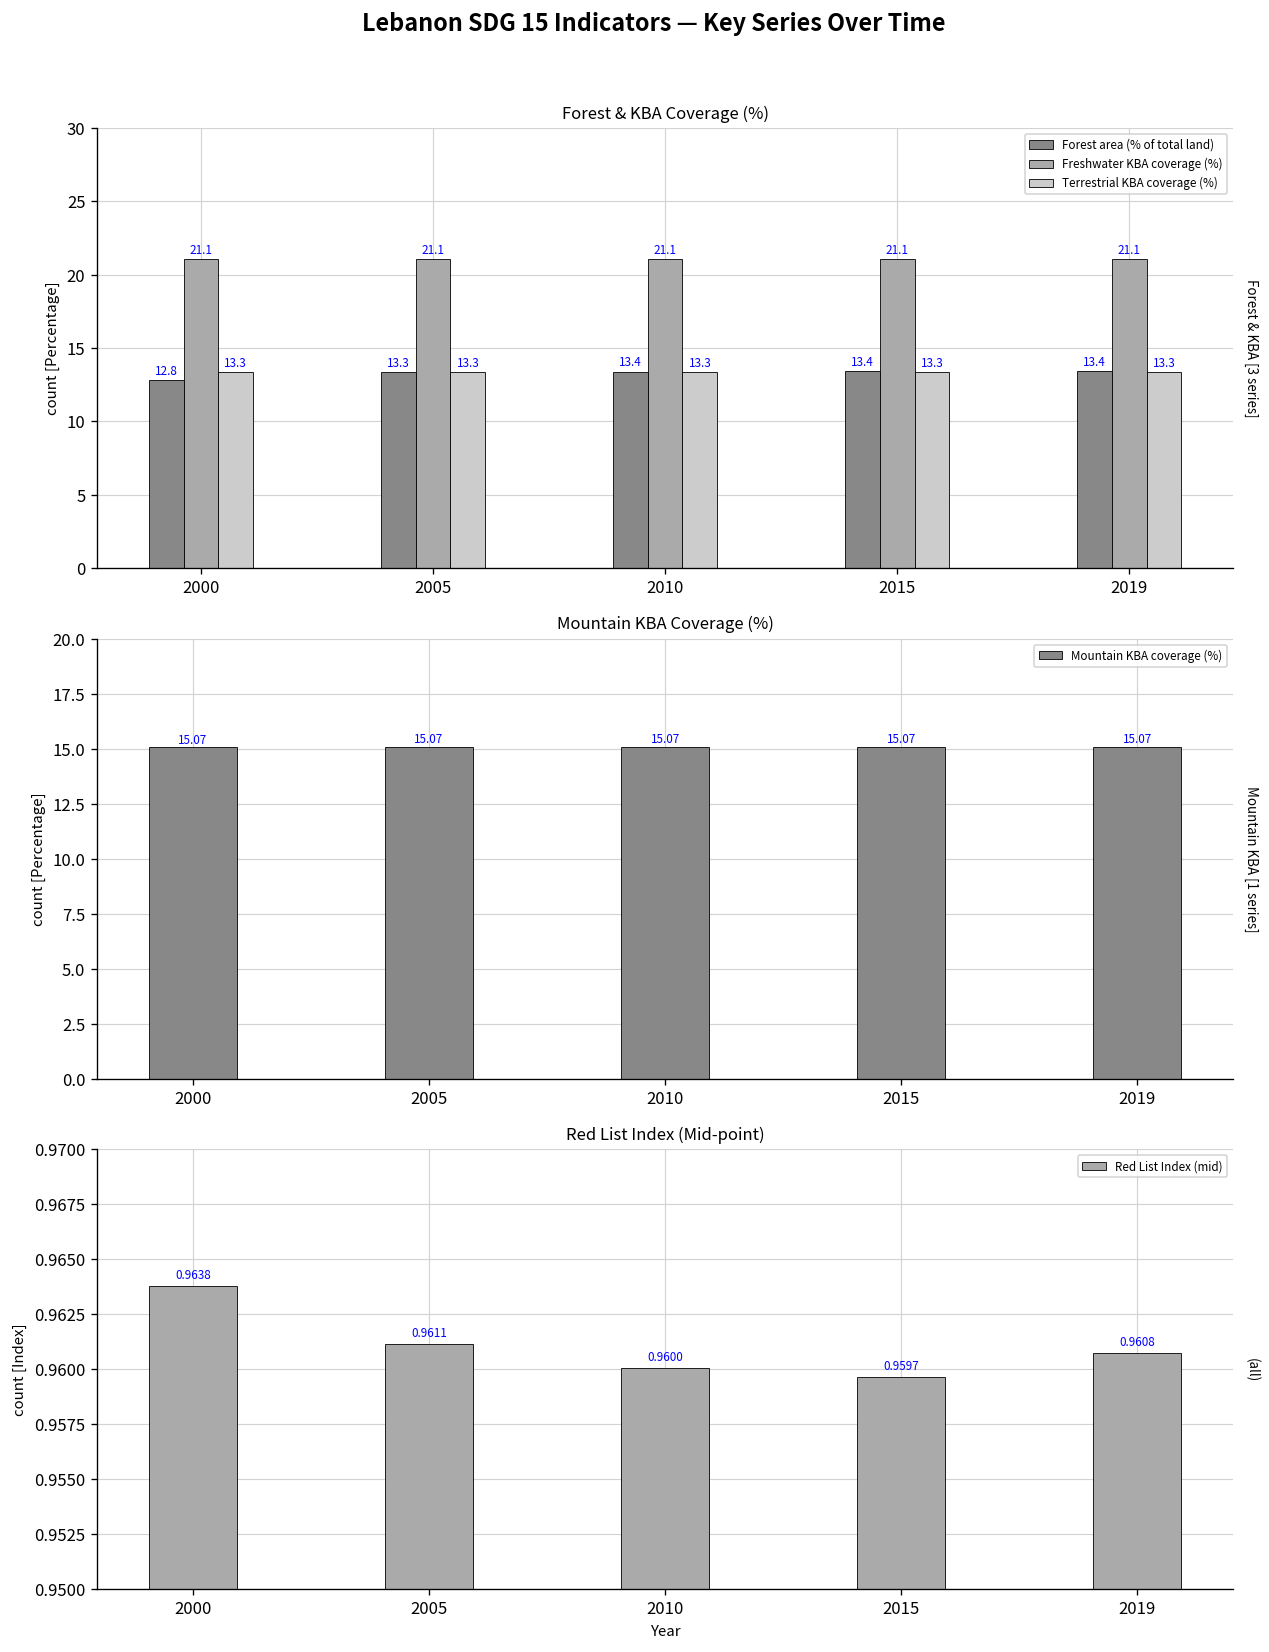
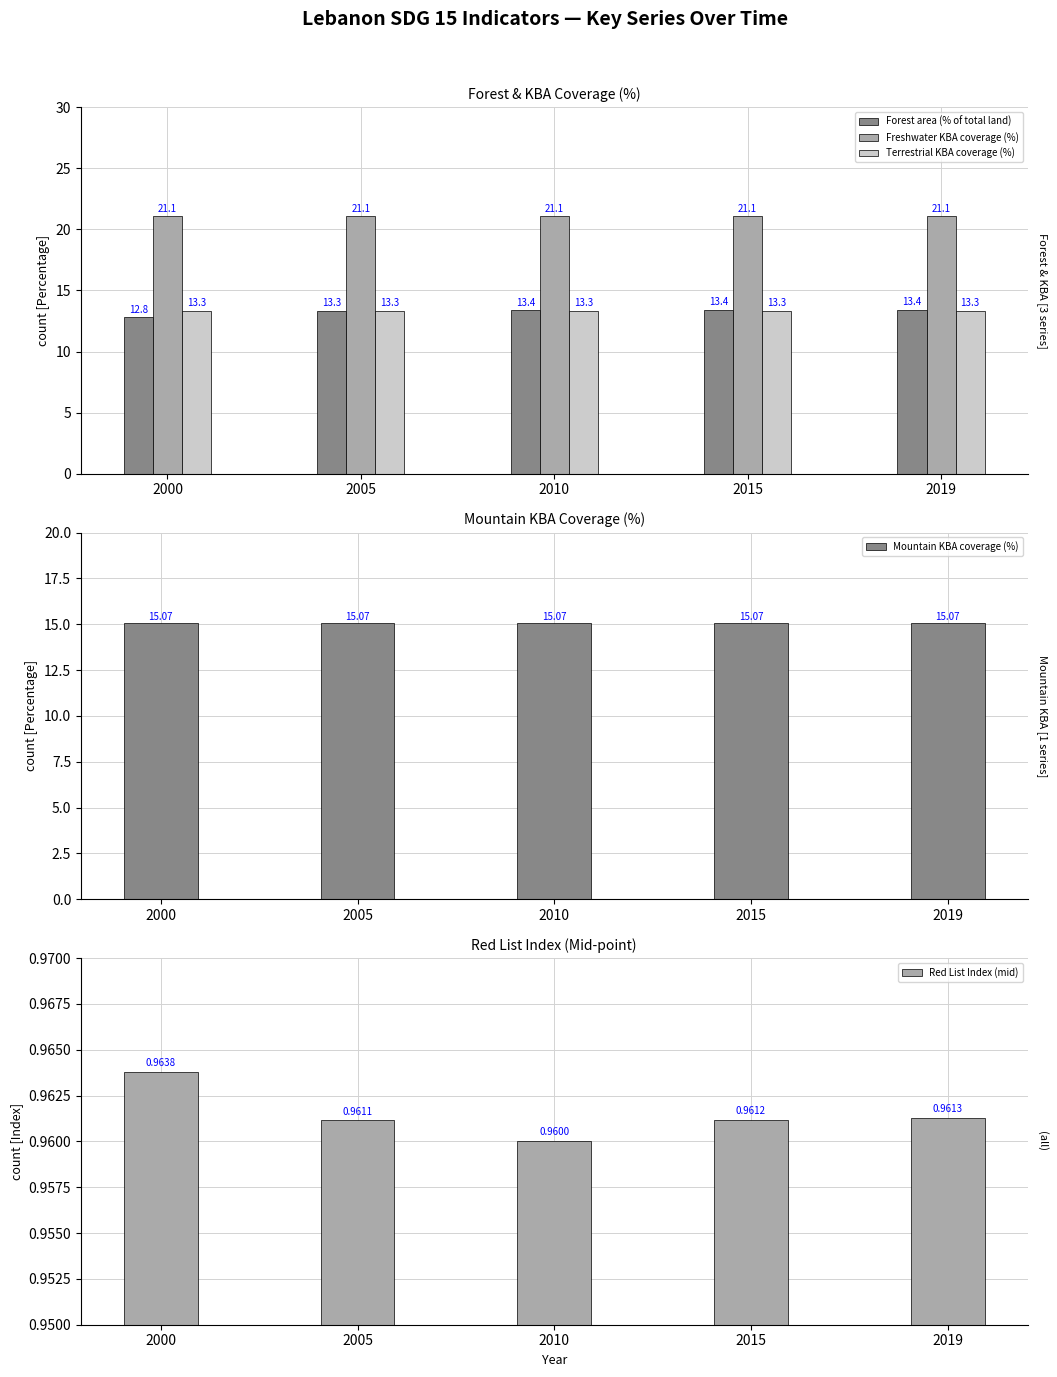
Red List Index (Mid-point), 2015: 0.9597 -> 0.9612
Red List Index (Mid-point), 2019: 0.9608 -> 0.9613
